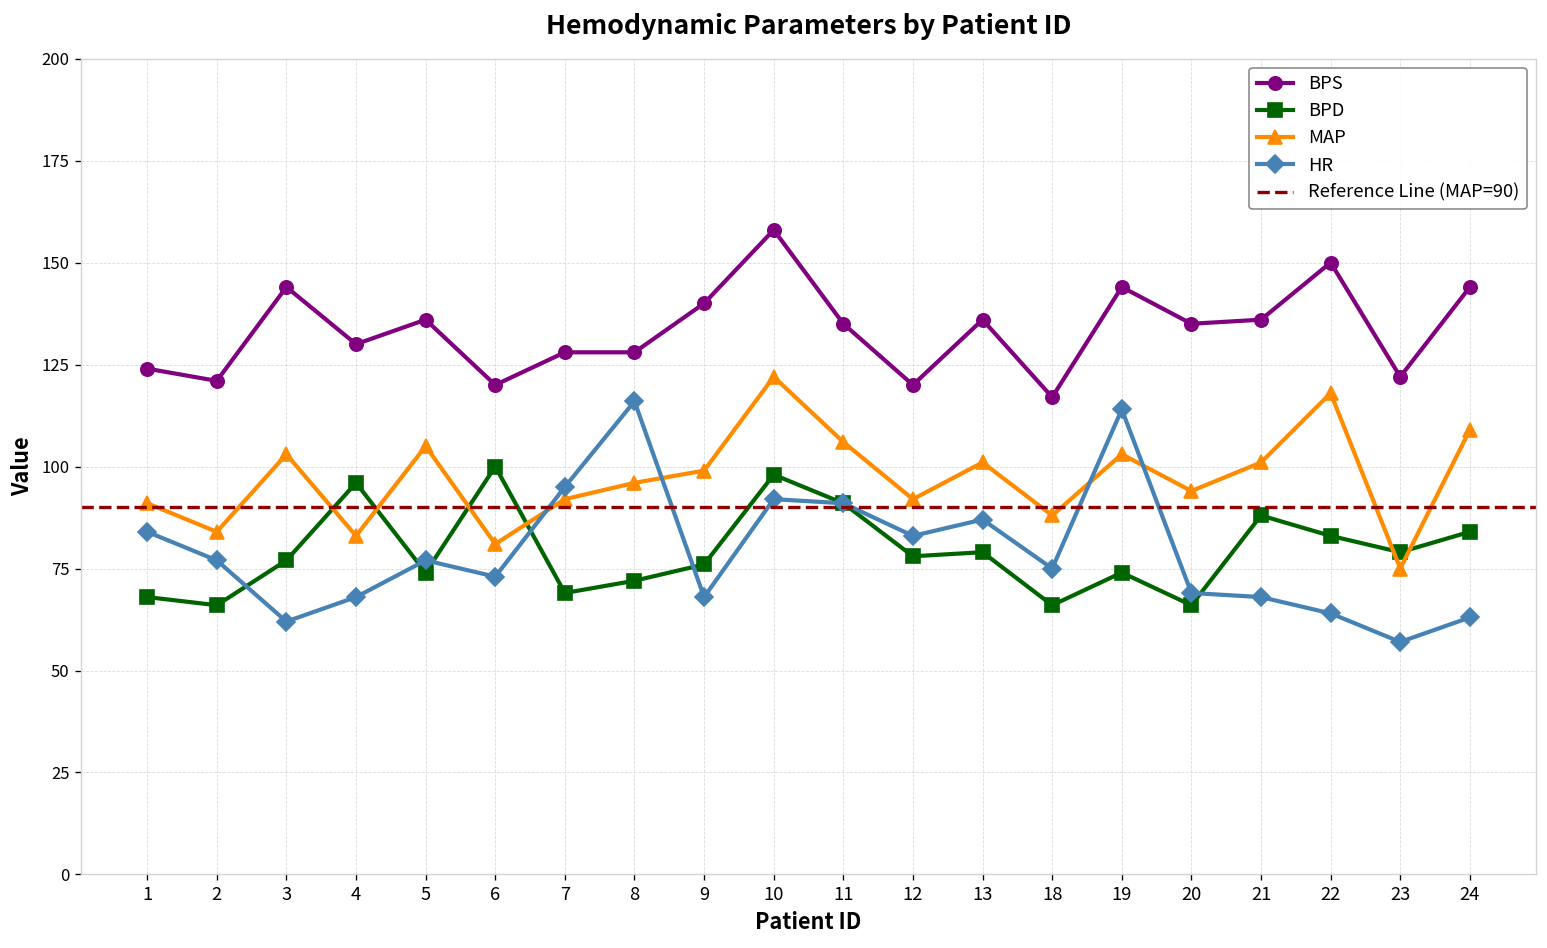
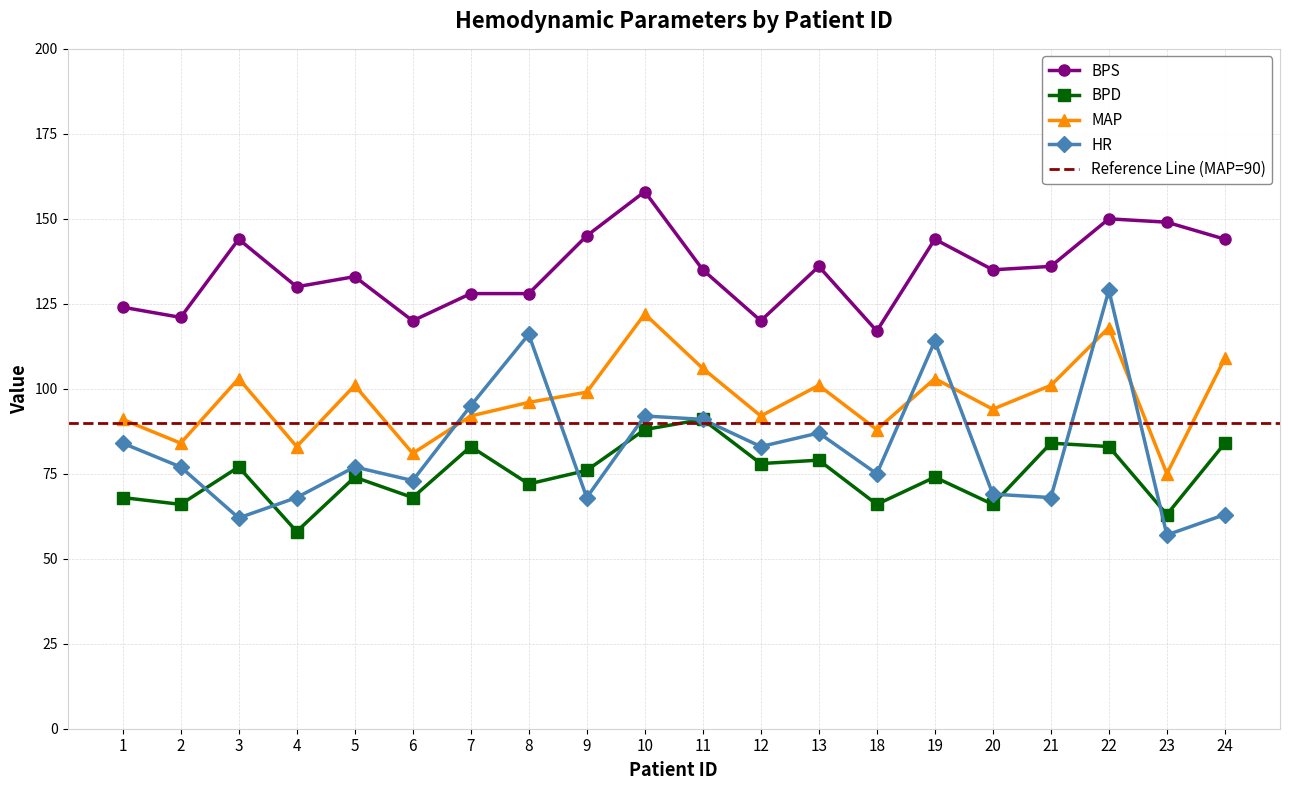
BPD, 4: 96 -> 58
BPS, 5: 136 -> 133
MAP, 5: 105 -> 101
BPD, 6: 100 -> 68
BPD, 7: 69 -> 83
BPS, 9: 140 -> 145
BPD, 10: 98 -> 88
BPD, 21: 88 -> 84
HR, 22: 64 -> 129
BPS, 23: 122 -> 149
BPD, 23: 79 -> 63
